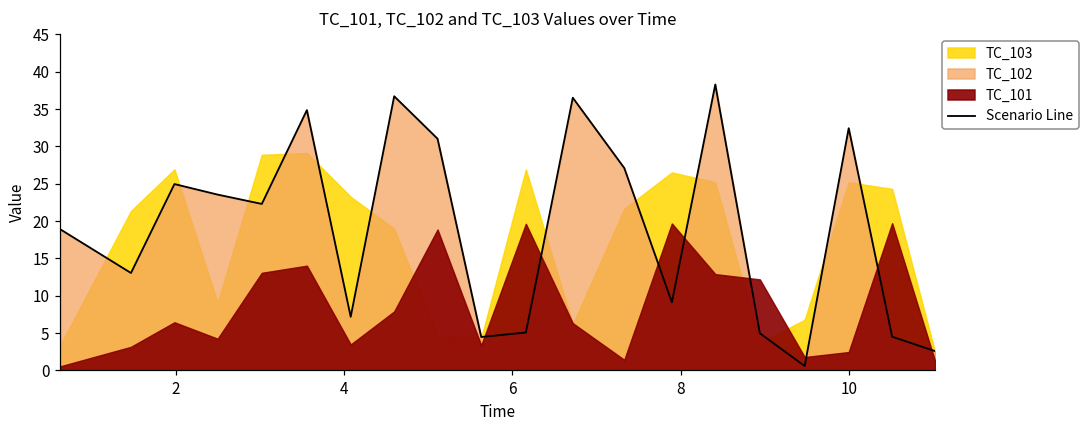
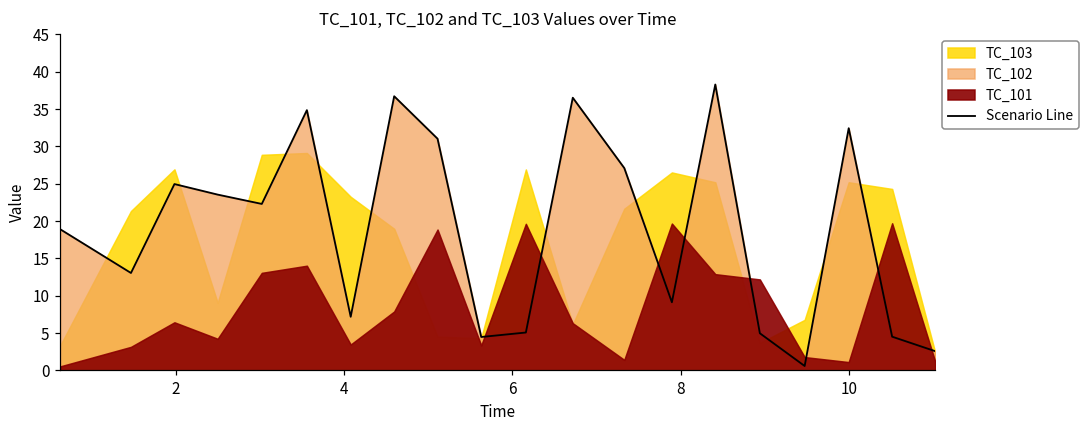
TC_101, 10: 2 -> 1
